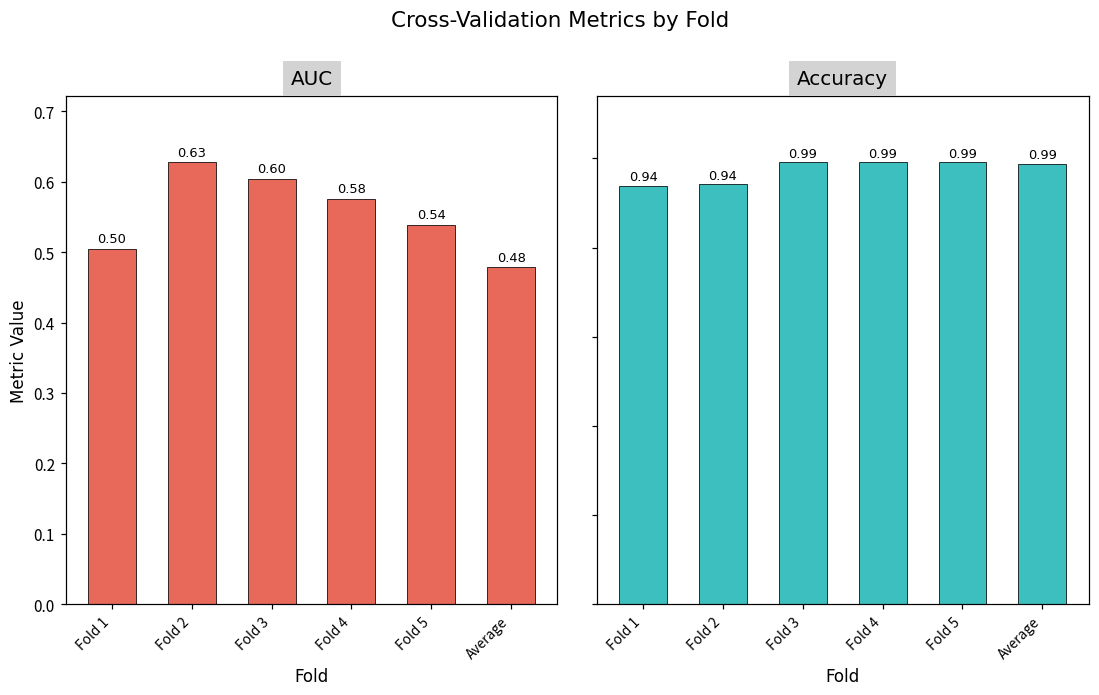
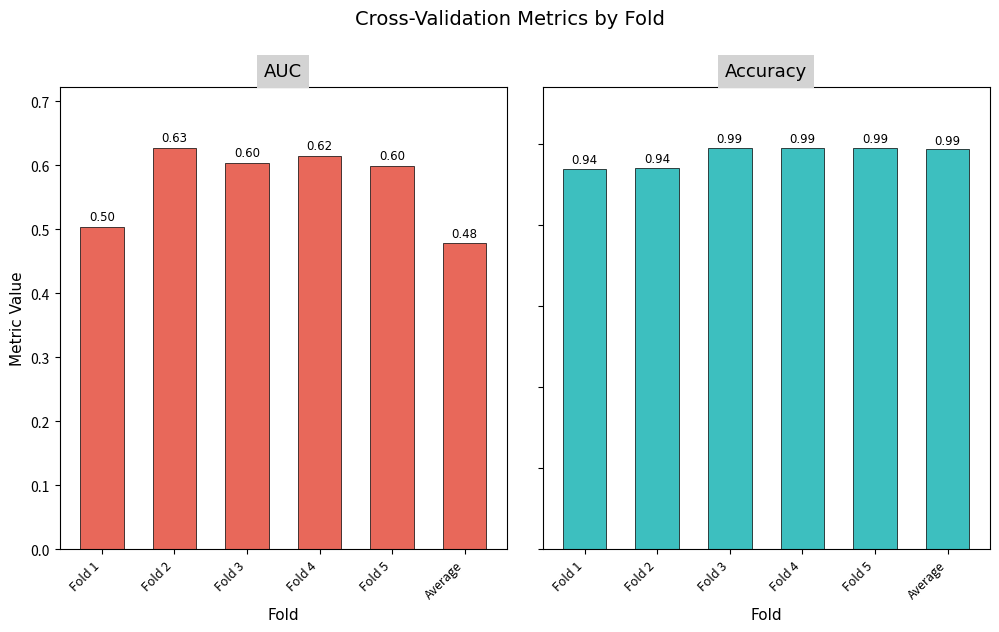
AUC, Fold 4: 0.58 -> 0.62
AUC, Fold 5: 0.54 -> 0.60
